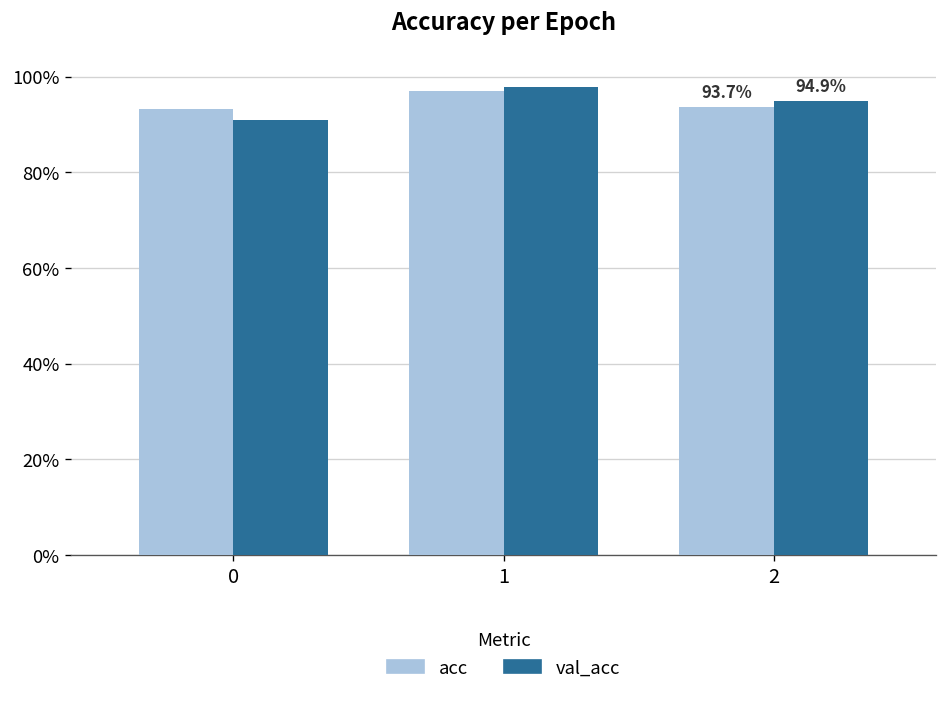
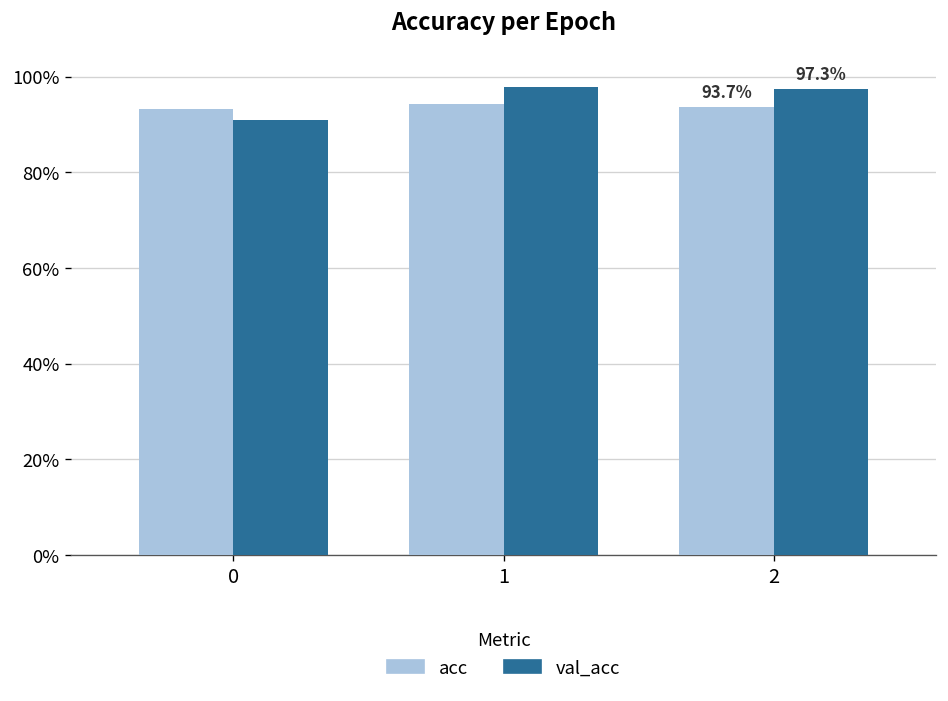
acc, 1: 97% -> 94%
val_acc, 2: 94.9% -> 97.3%
